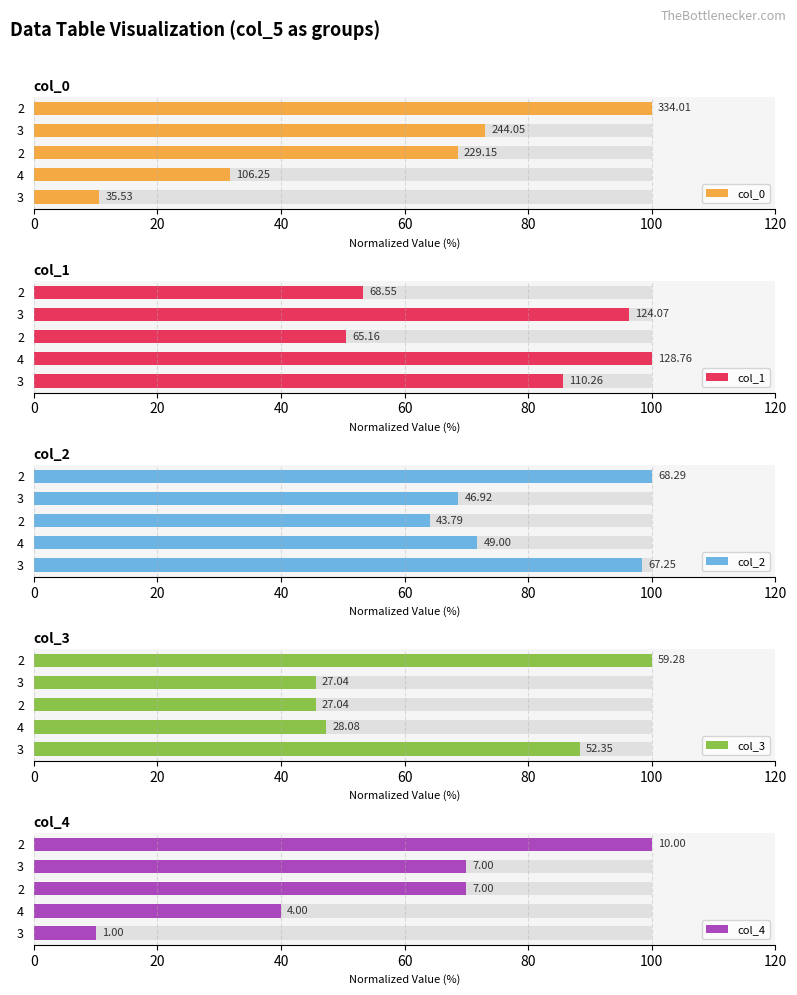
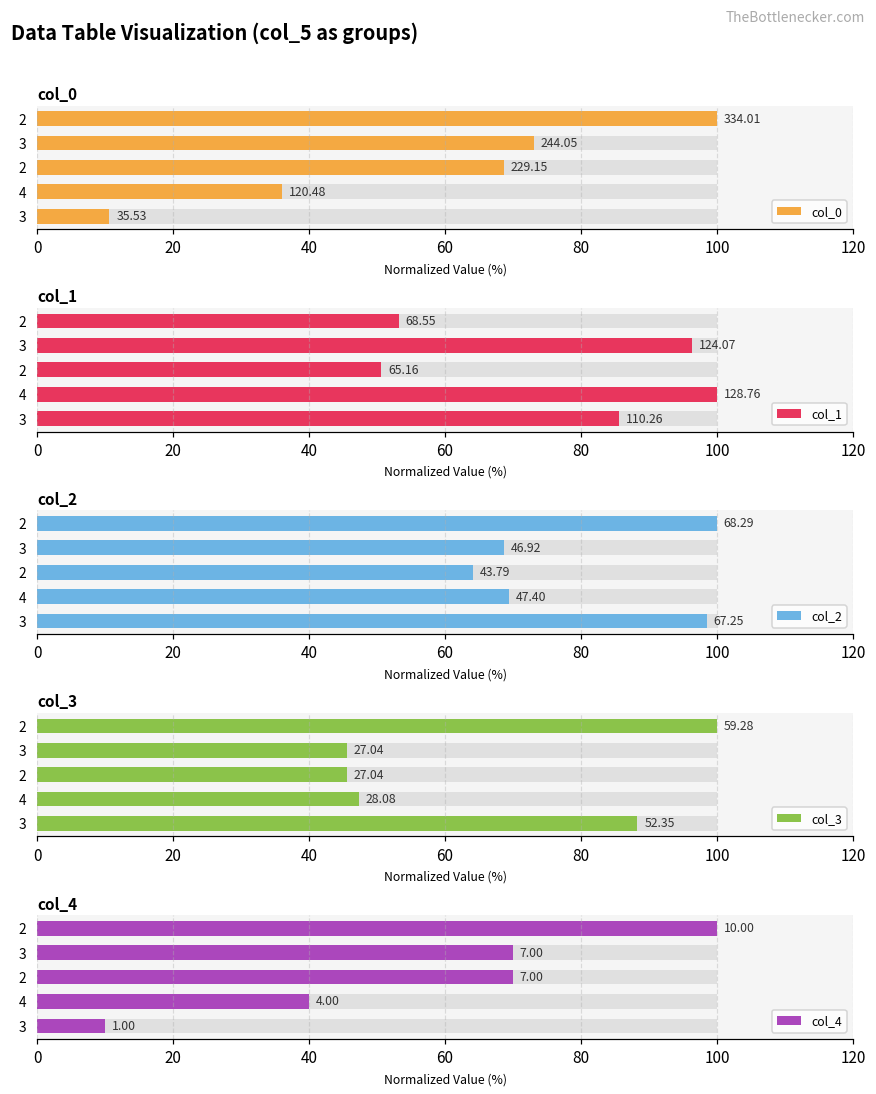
col_0, col_0, 4: 106.25 -> 120.48
col_2, col_2, 4: 49.00 -> 47.40
